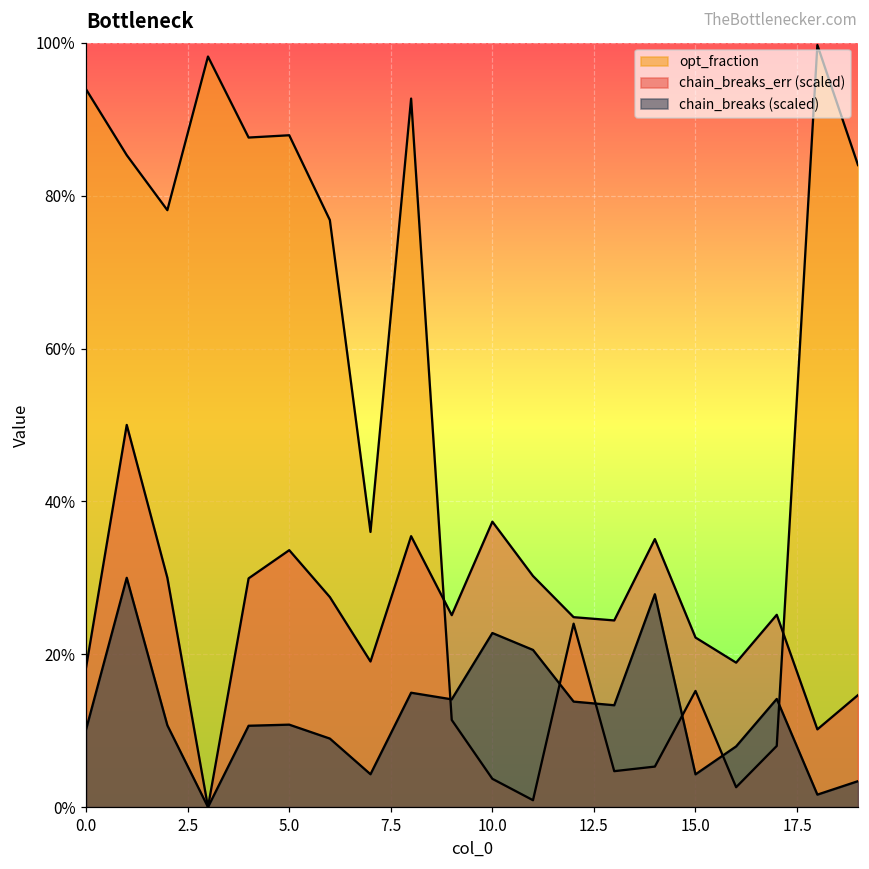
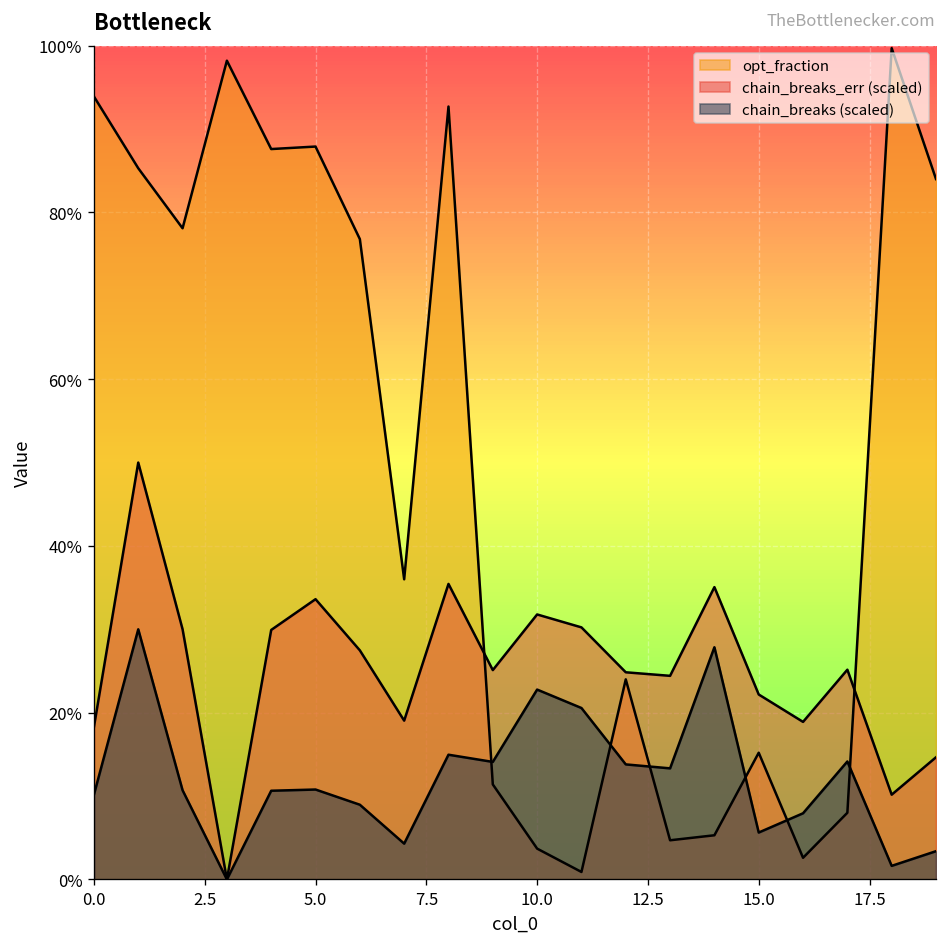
chain_breaks_err (scaled), 10.0: 37% -> 32%
chain_breaks (scaled), 15.0: 4% -> 6%
